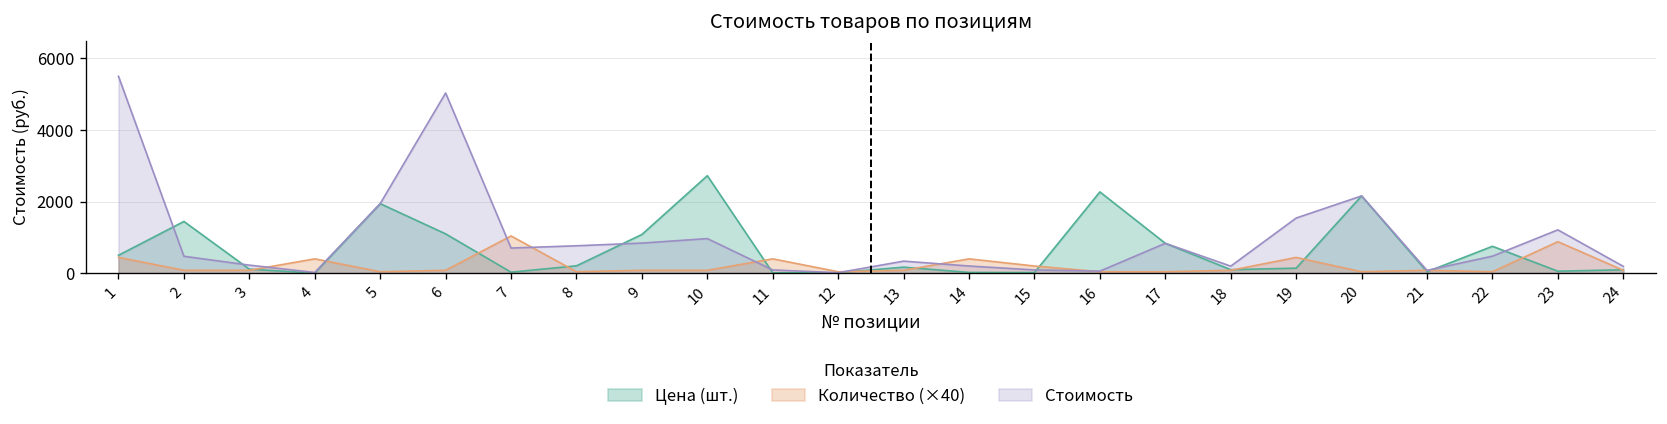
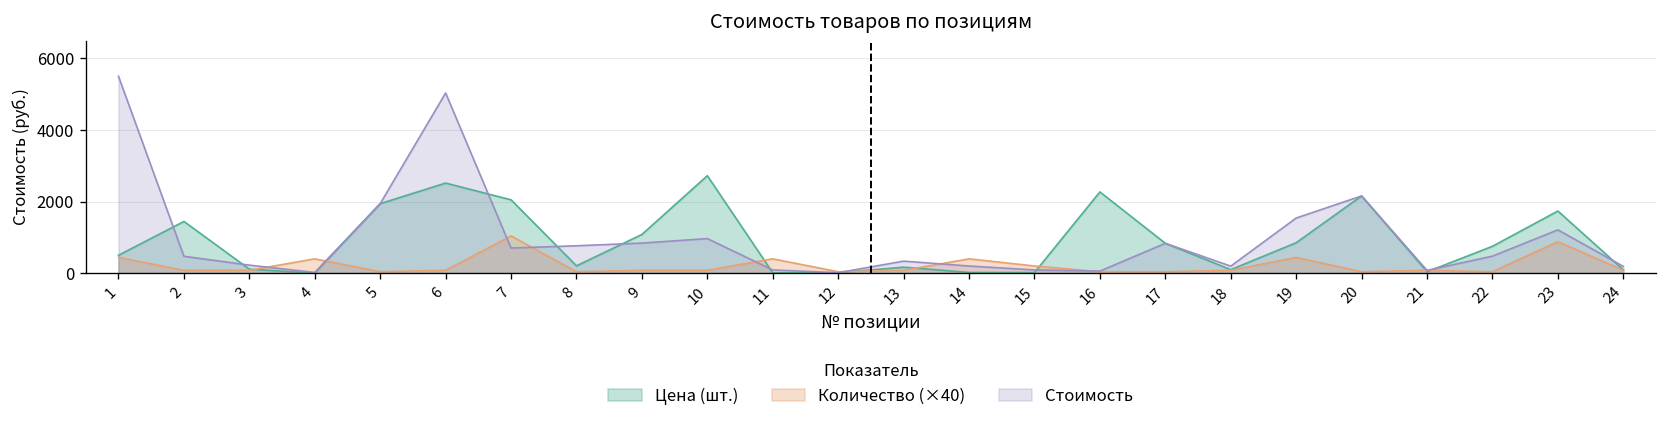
Цена (шт.), 6: 1100 -> 2500
Цена (шт.), 7: 0 -> 2000
Цена (шт.), 19: 100 -> 900
Цена (шт.), 23: 100 -> 1700
